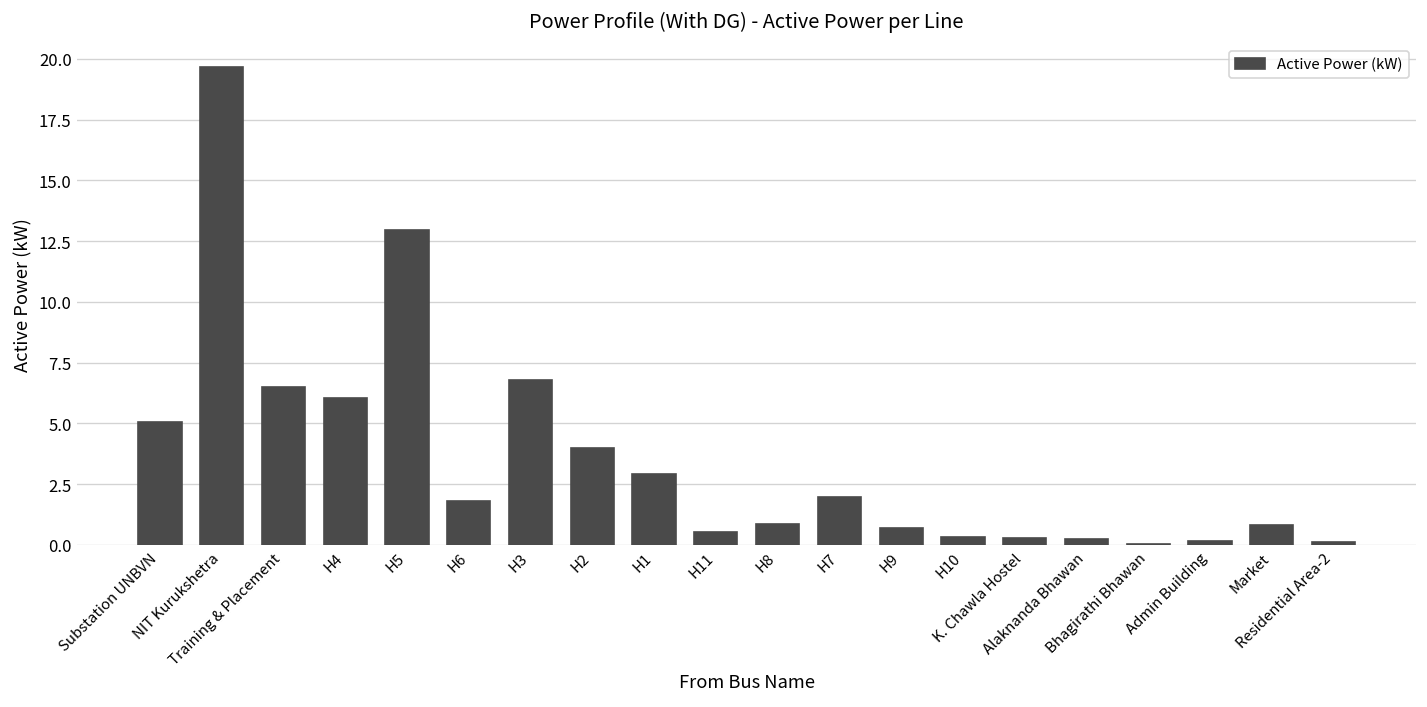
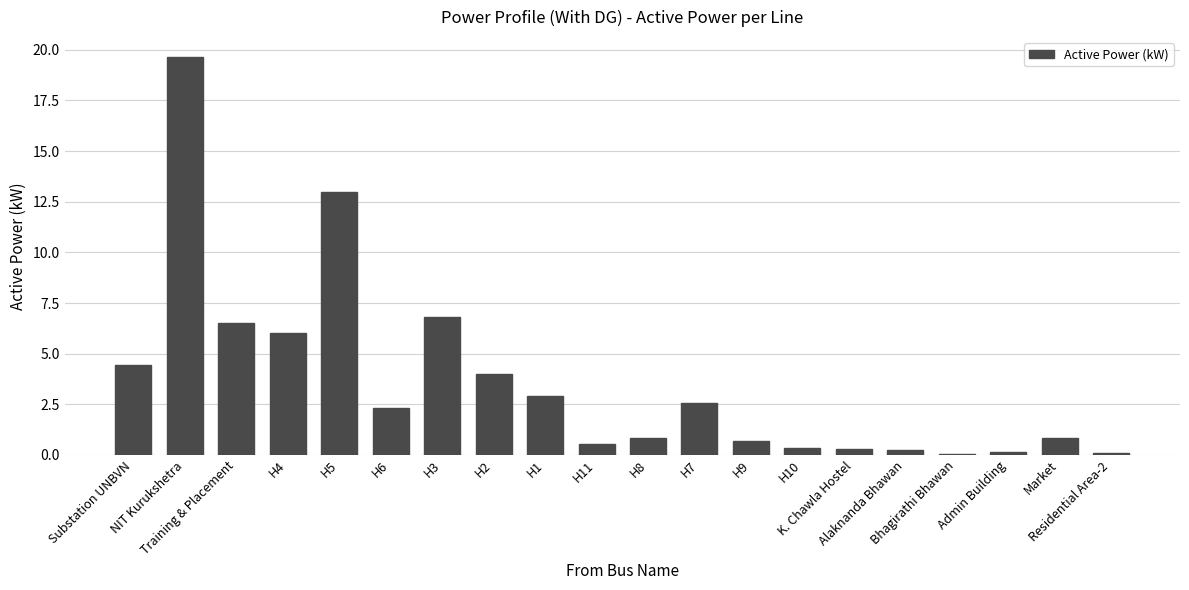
Substation UNBVN: 5.1 -> 4.4
H6: 1.8 -> 2.3
H7: 2.0 -> 2.5
